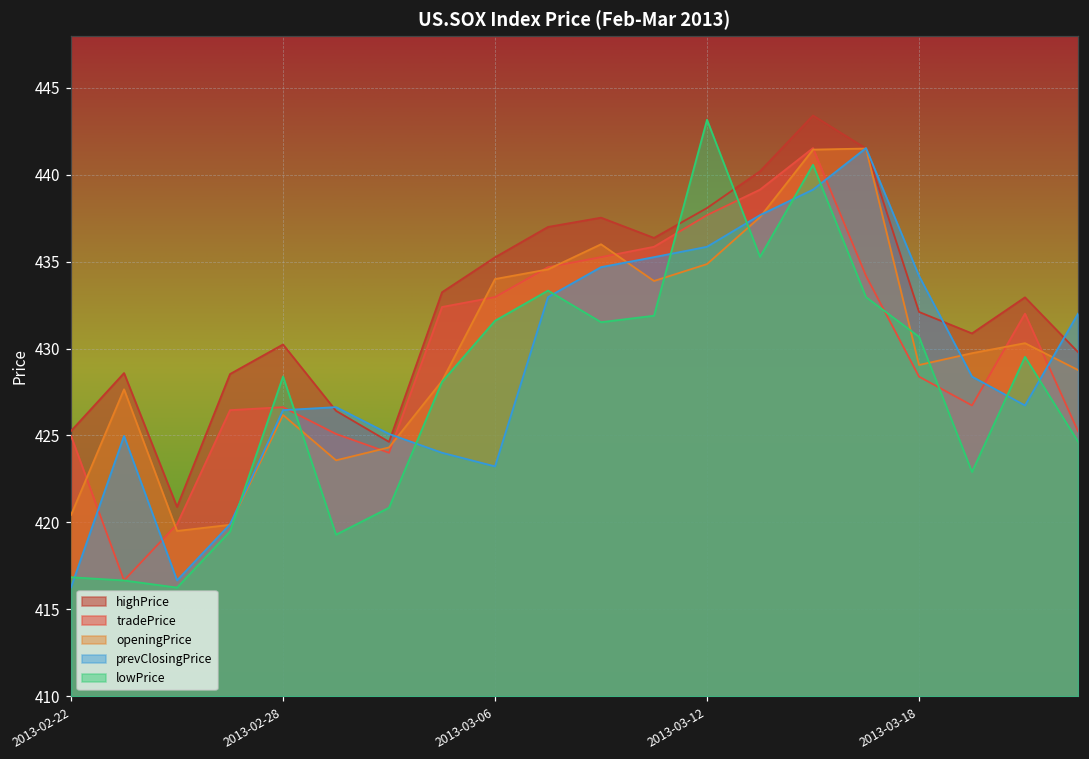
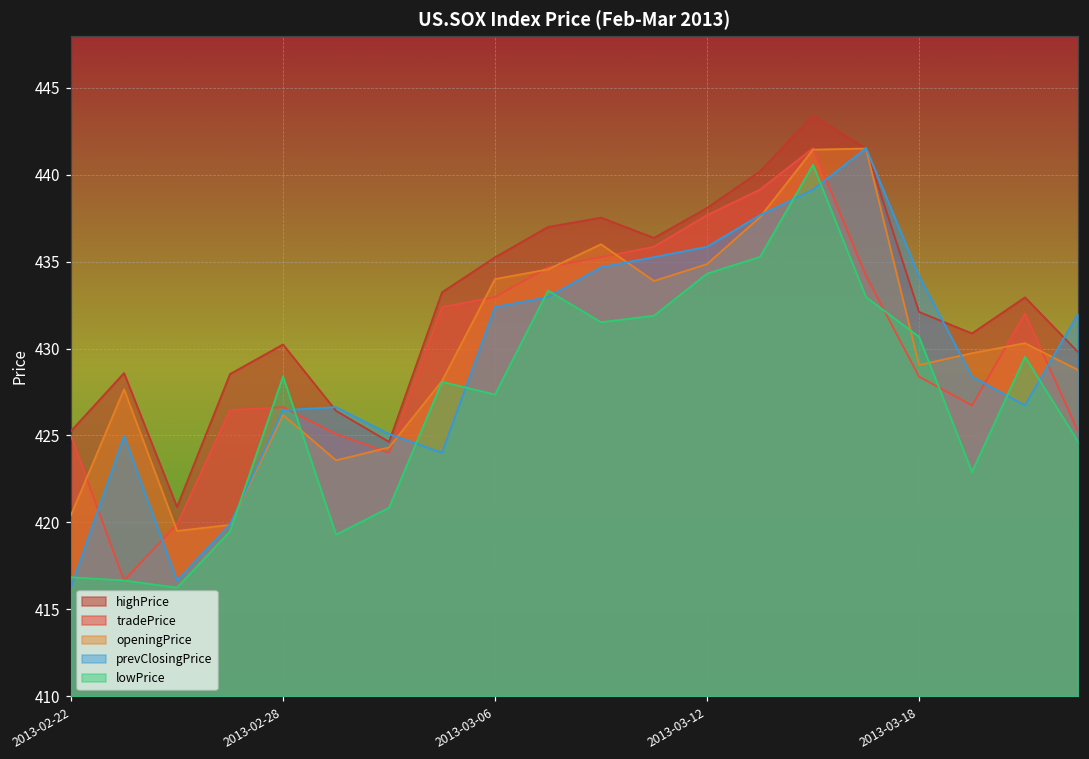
prevClosingPrice, 2013-03-06: 423.2 -> 432.4
lowPrice, 2013-03-06: 431.6 -> 427.4
lowPrice, 2013-03-12: 443.2 -> 434.3
